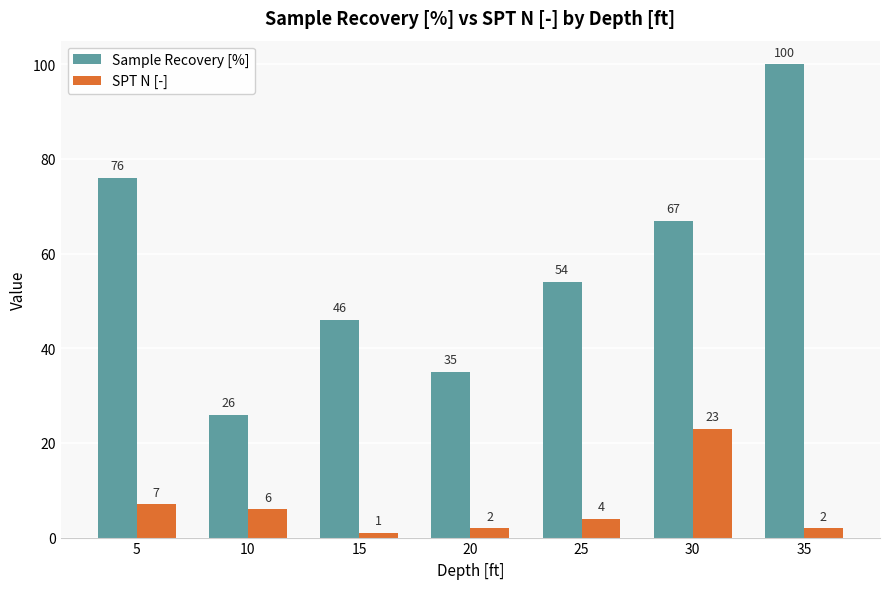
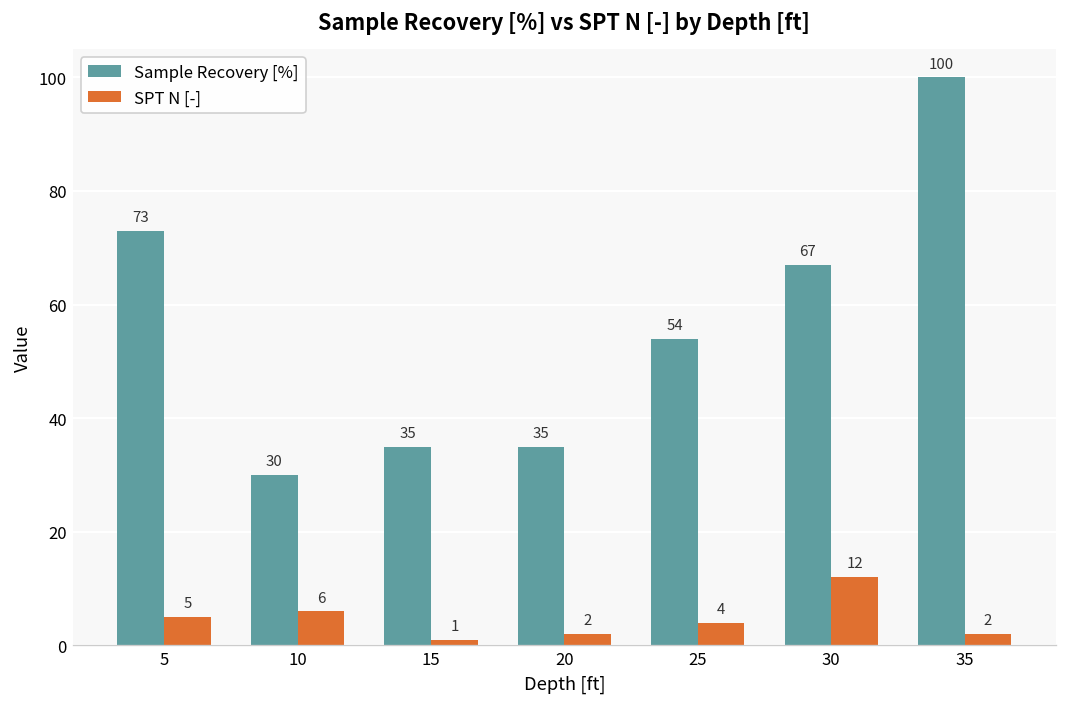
Sample Recovery [%], 5: 76 -> 73
SPT N [-], 5: 7 -> 5
Sample Recovery [%], 10: 26 -> 30
Sample Recovery [%], 15: 46 -> 35
SPT N [-], 30: 23 -> 12
